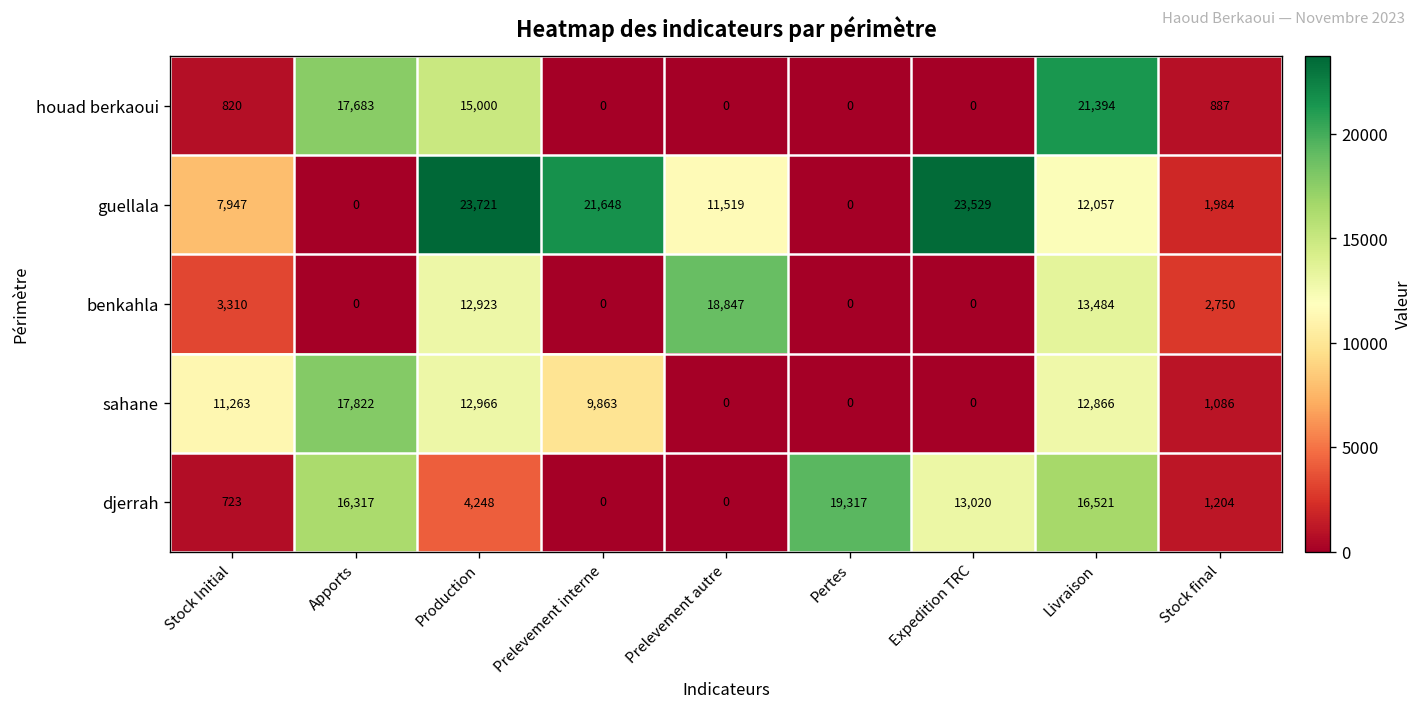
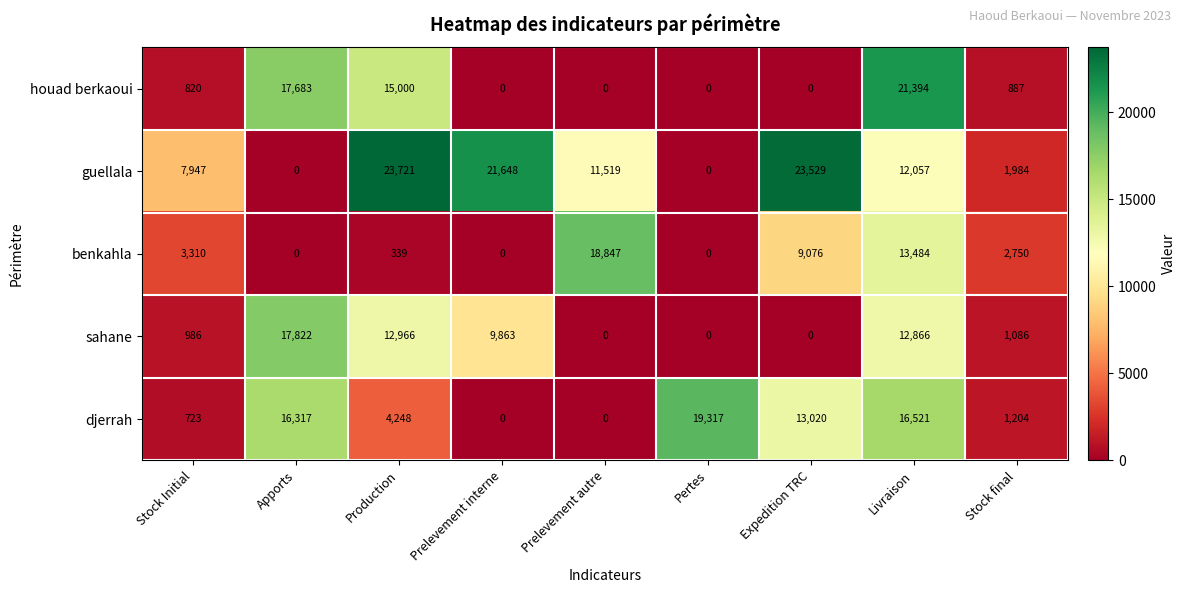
benkahla, Production: 12,923 -> 339
benkahla, Expedition TRC: 0 -> 9,076
sahane, Stock Initial: 11,263 -> 986
